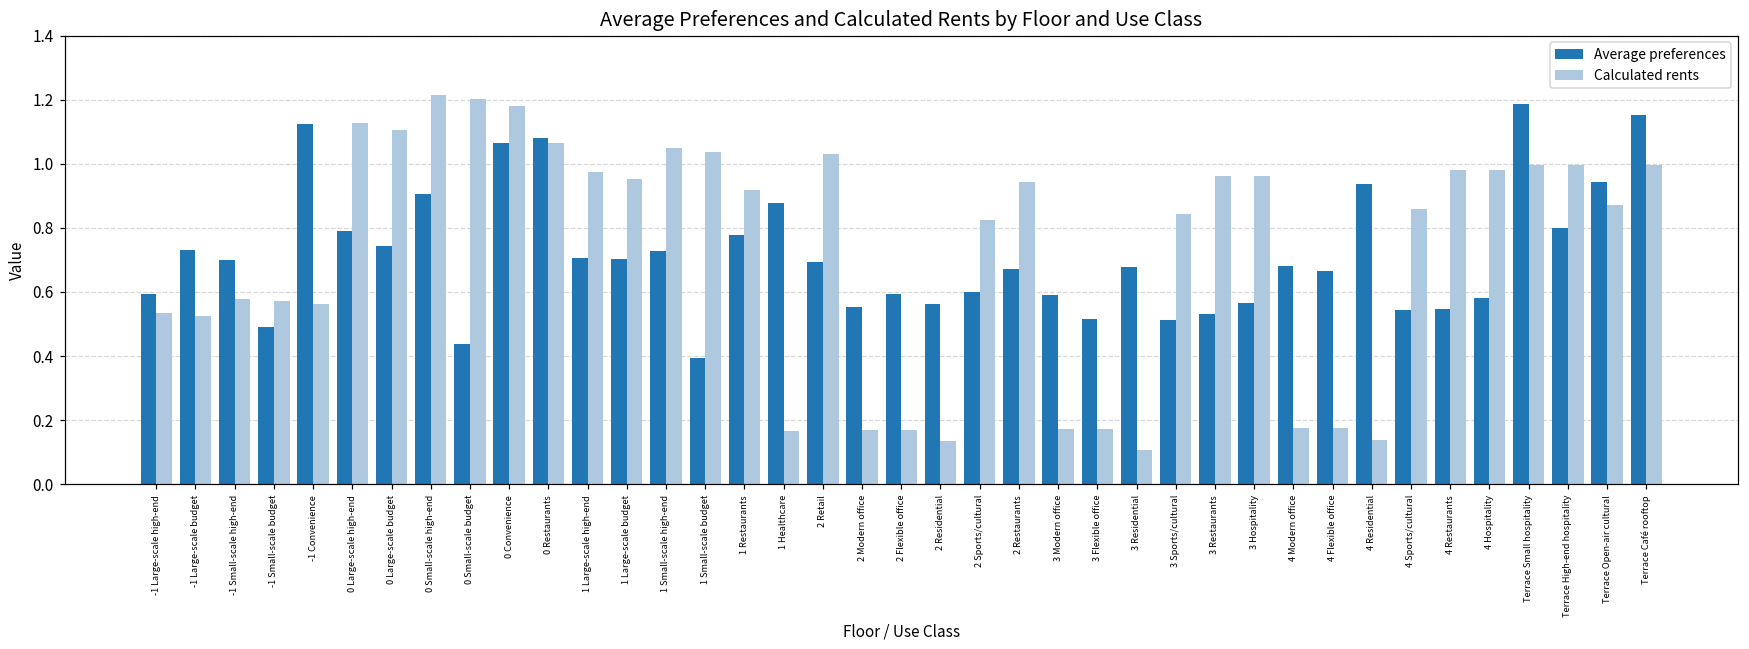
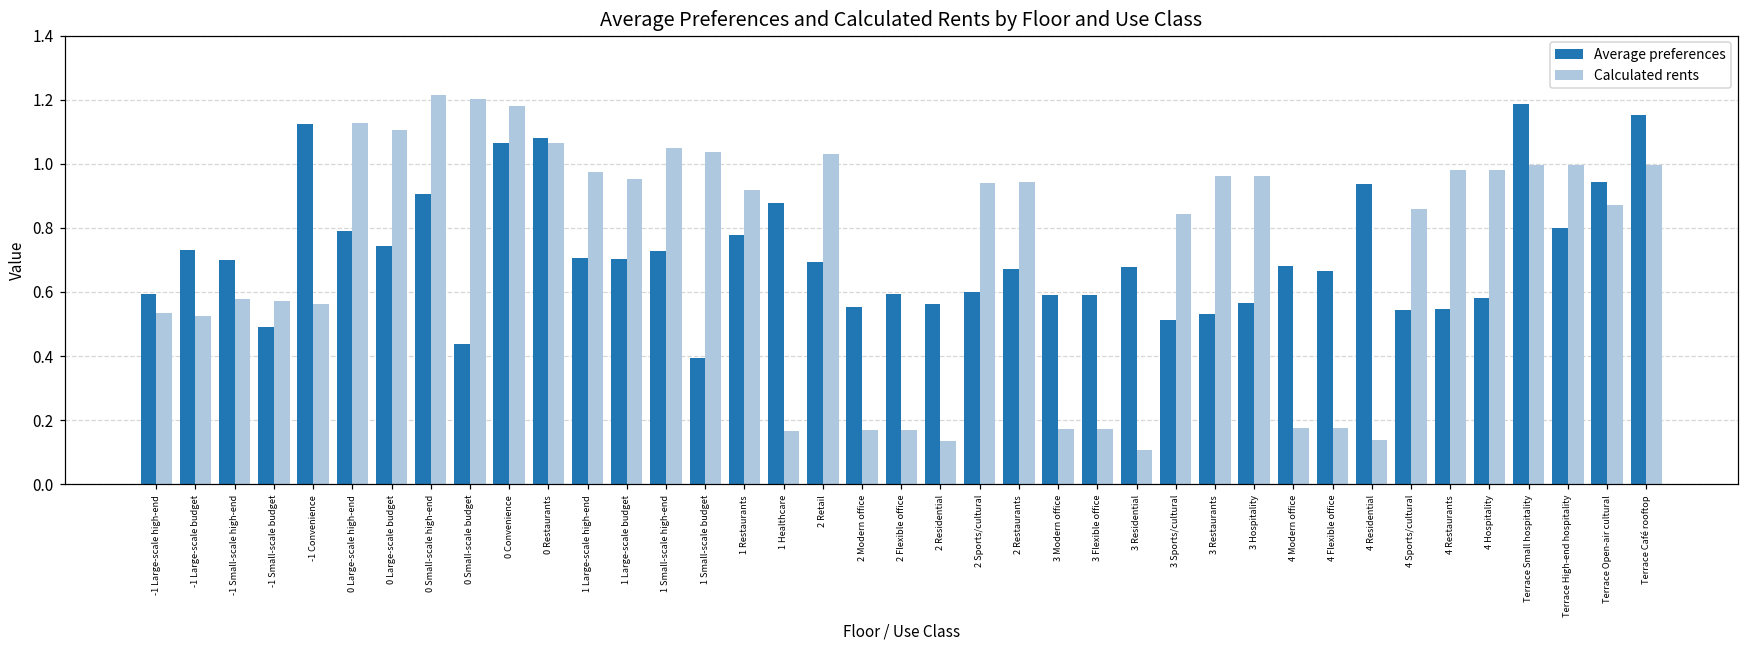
Calculated rents, 2 Sports/cultural: 0.83 -> 0.94
Average preferences, 3 Flexible office: 0.52 -> 0.59
